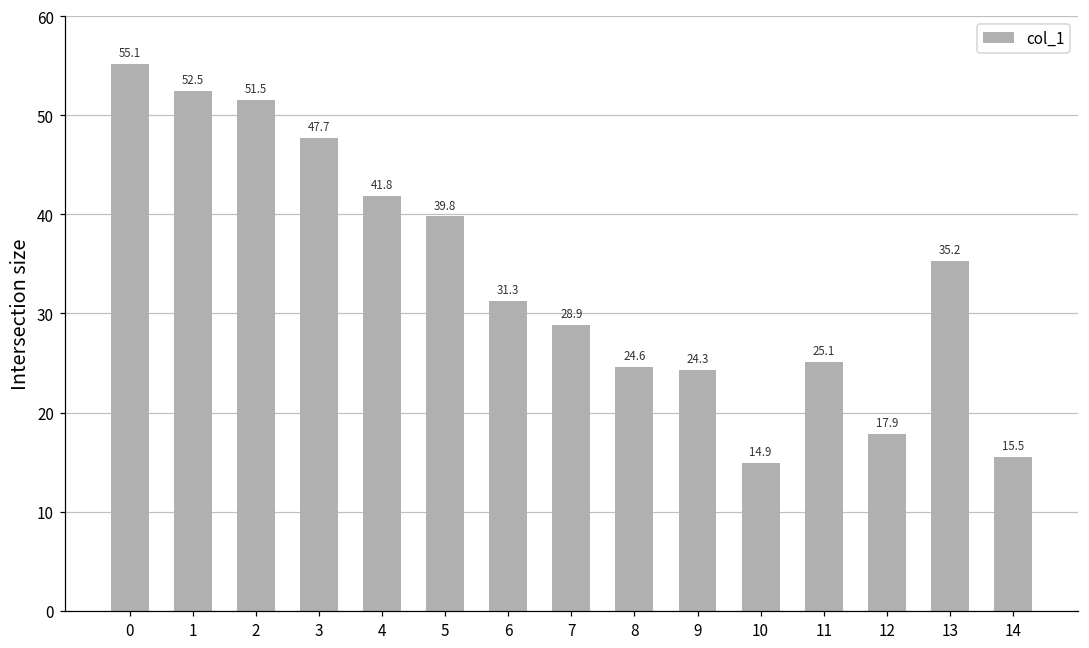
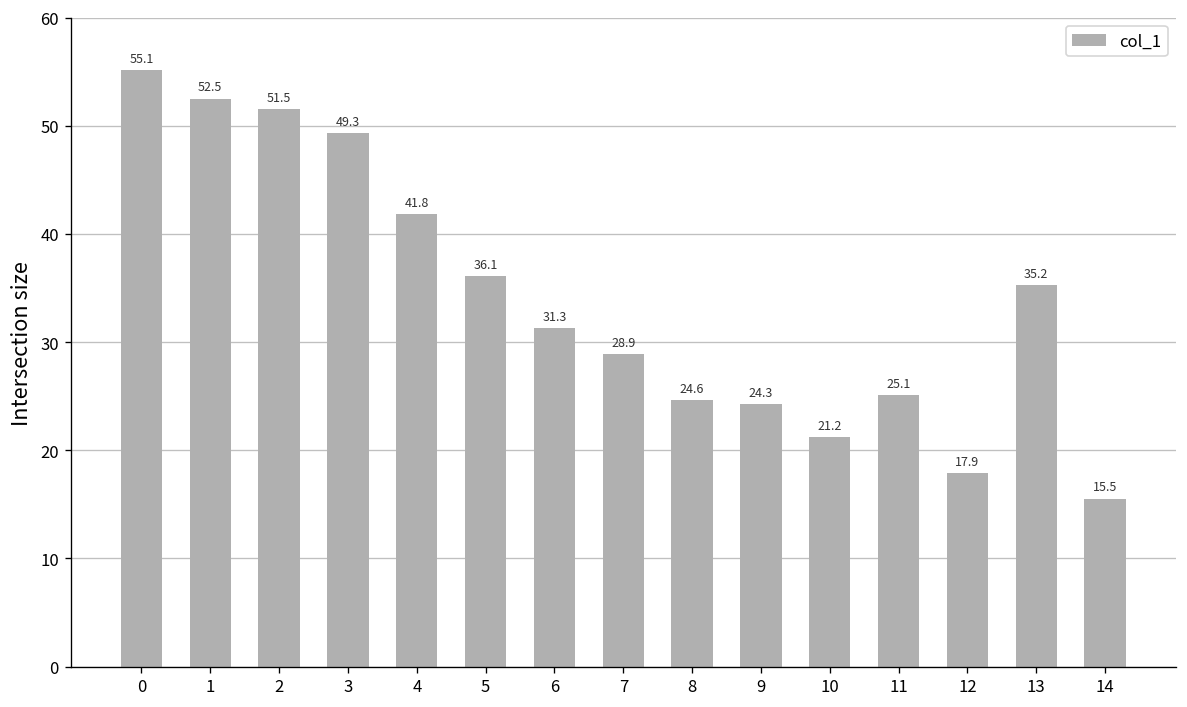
3: 47.7 -> 49.3
5: 39.8 -> 36.1
10: 14.9 -> 21.2
